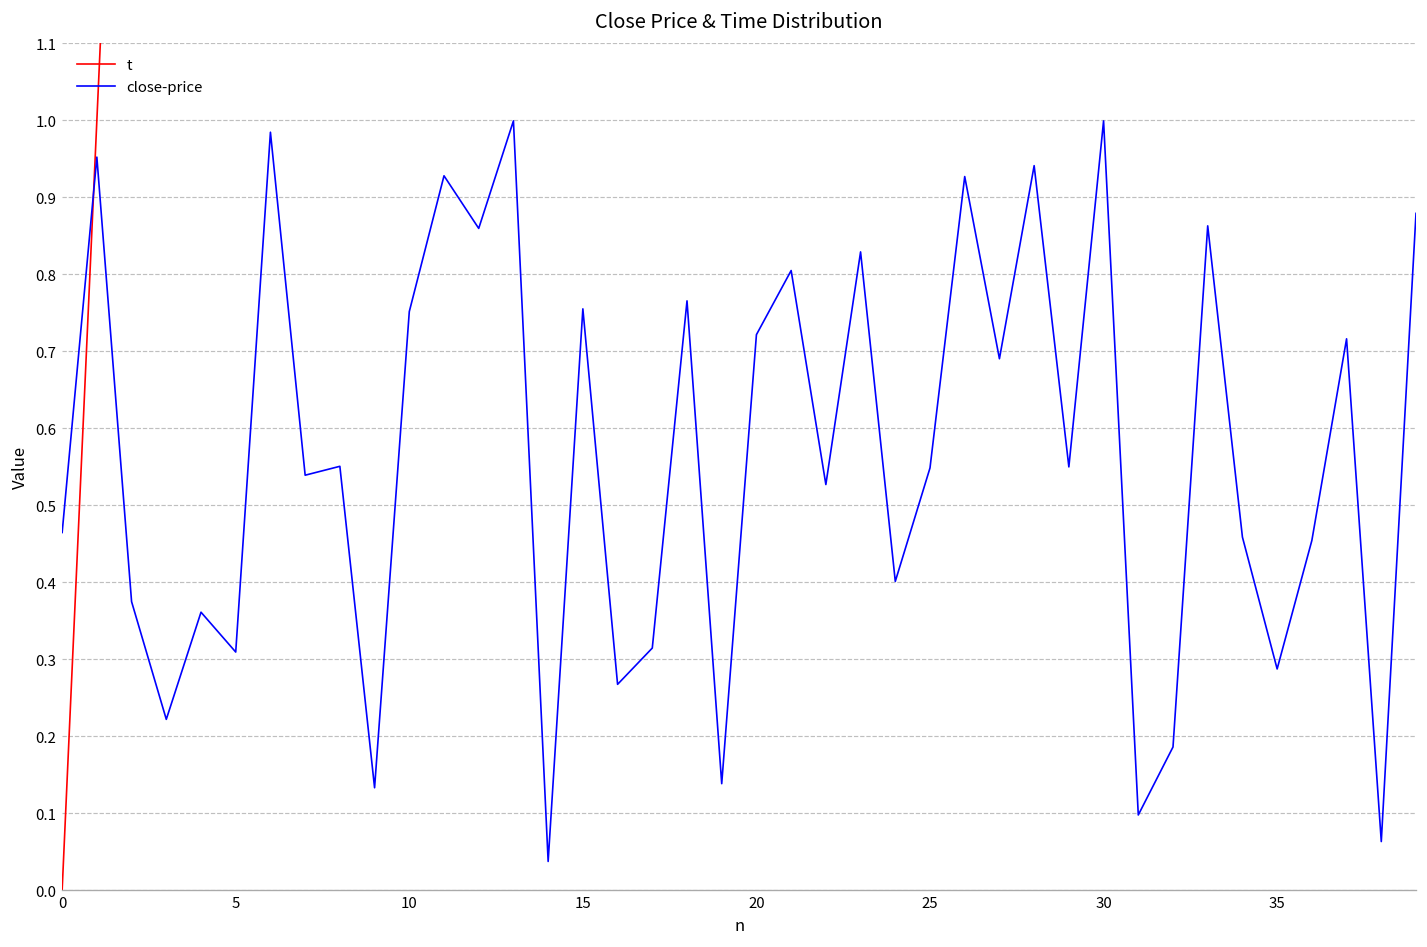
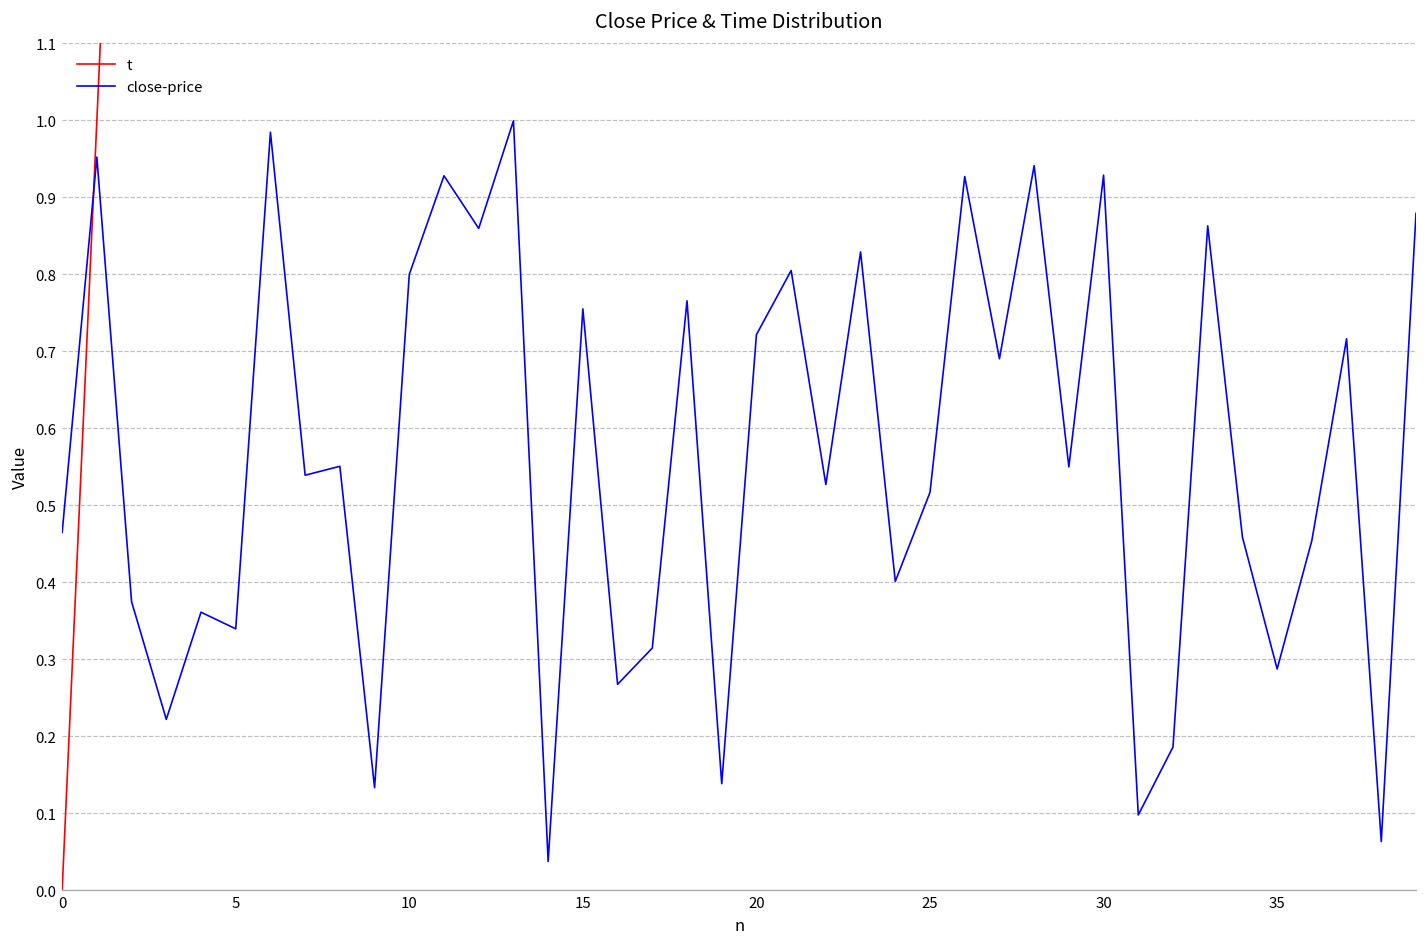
close-price, 5: 0.31 -> 0.34
close-price, 10: 0.75 -> 0.80
close-price, 25: 0.55 -> 0.52
close-price, 30: 1.00 -> 0.93
